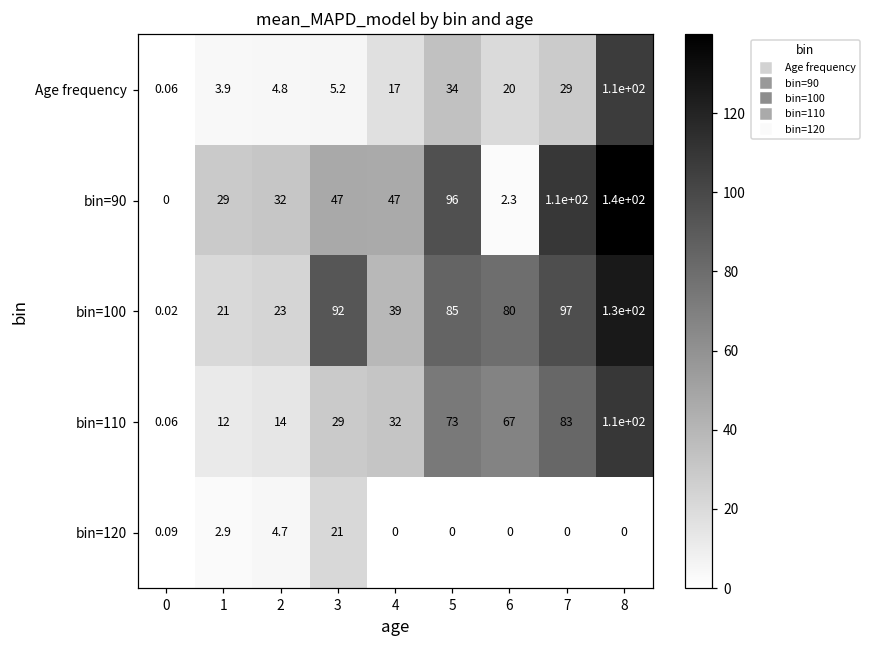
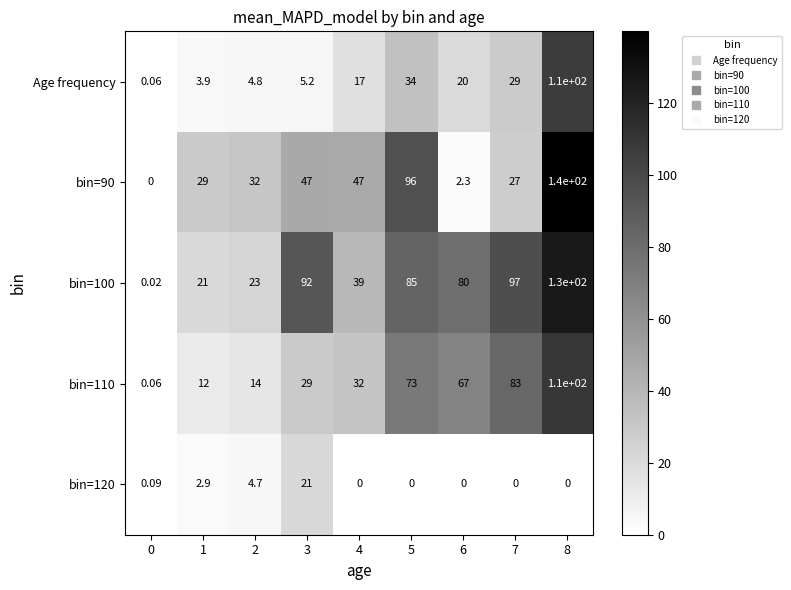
bin=90, 7: 1.1e+02 -> 27
